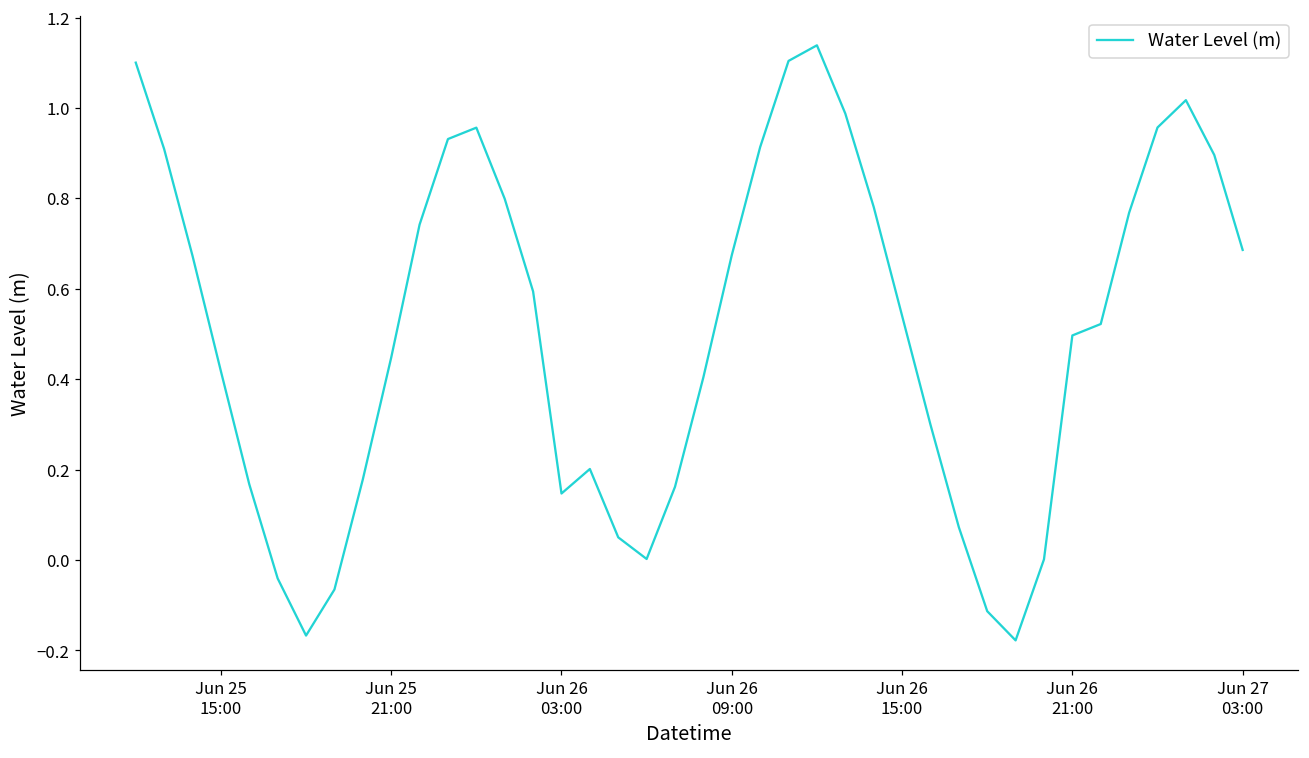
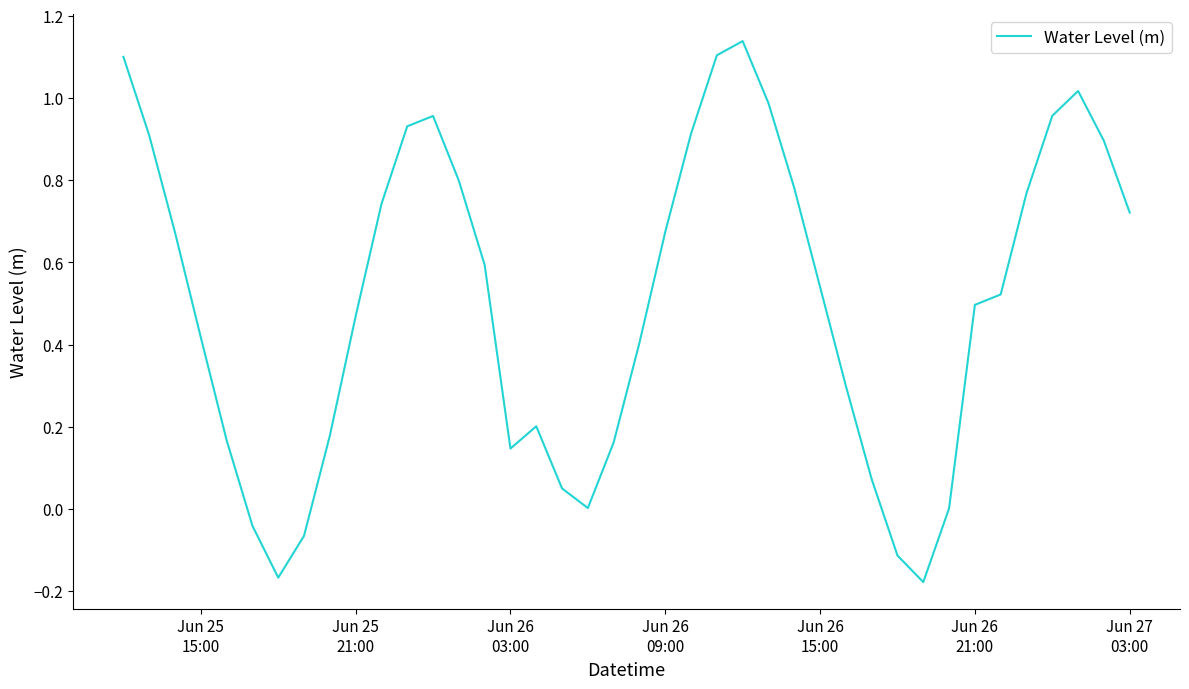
Jun 25 21:00: 0.45 -> 0.47
Jun 27 03:00: 0.69 -> 0.72
